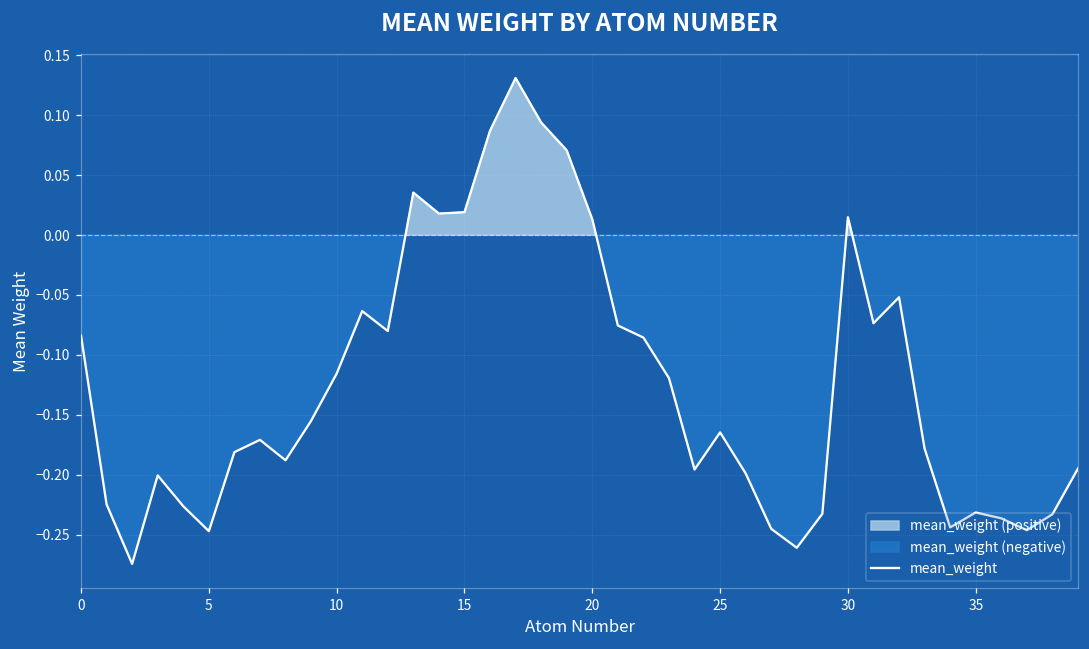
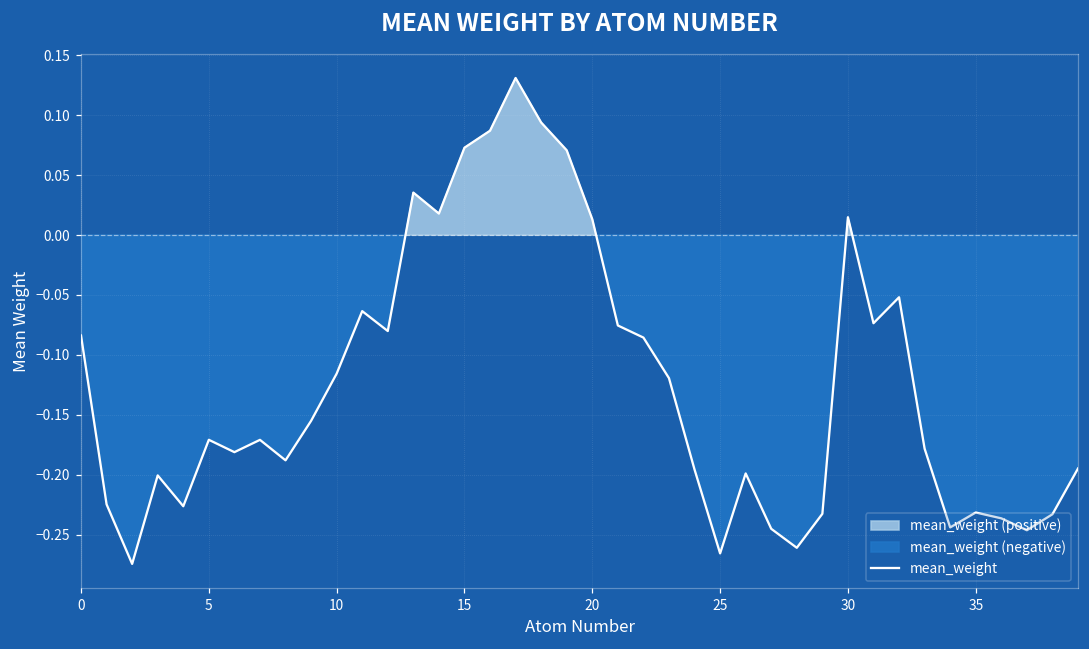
5: -0.247 -> -0.171
15: 0.019 -> 0.073
25: -0.165 -> -0.266
